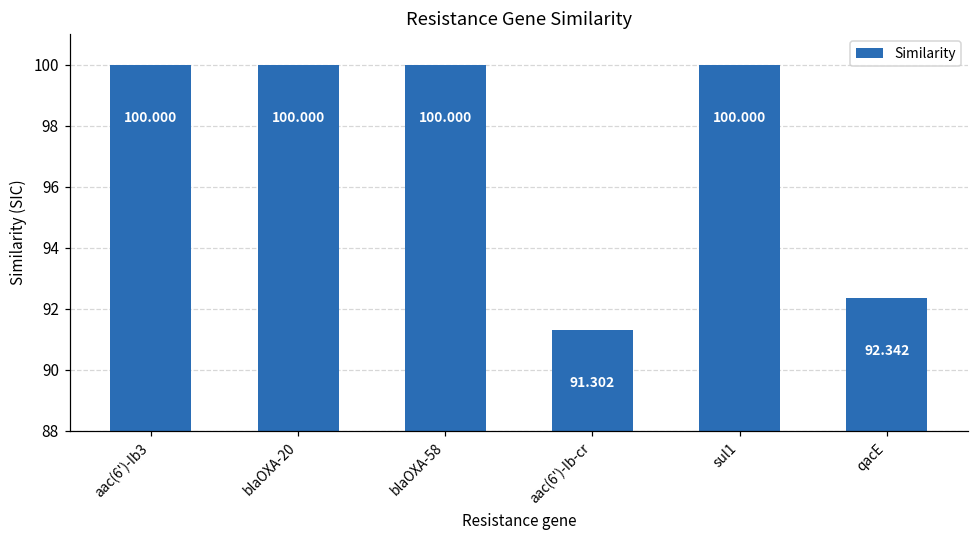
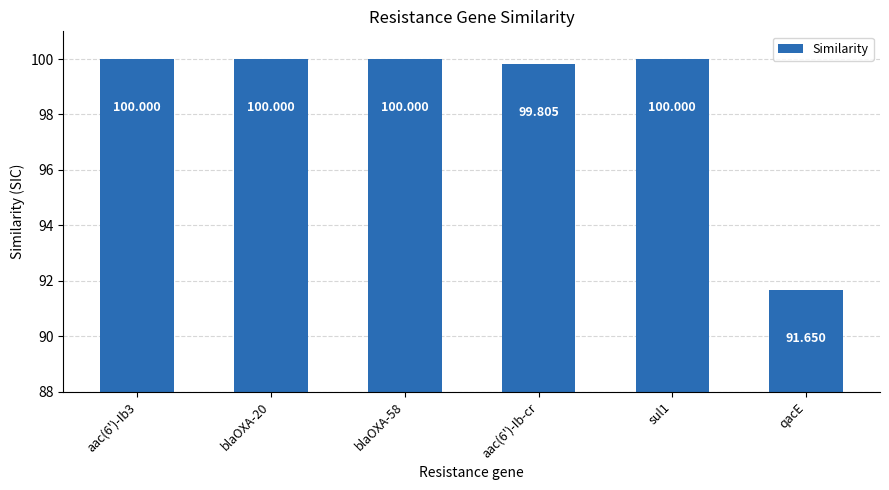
aac(6')-Ib-cr: 91.302 -> 99.805
qacE: 92.342 -> 91.650
